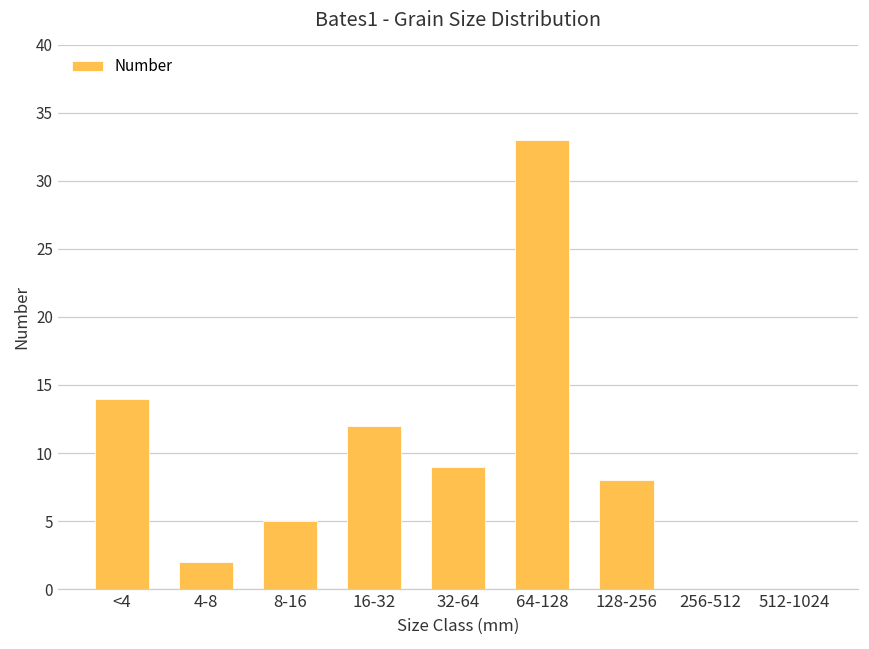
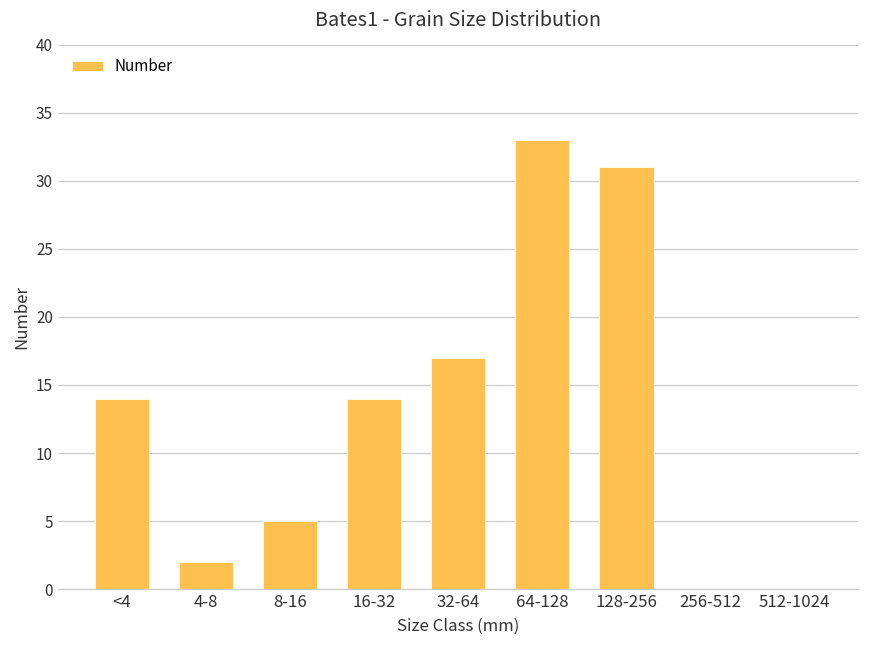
16-32: 12 -> 14
32-64: 9 -> 17
128-256: 8 -> 31
